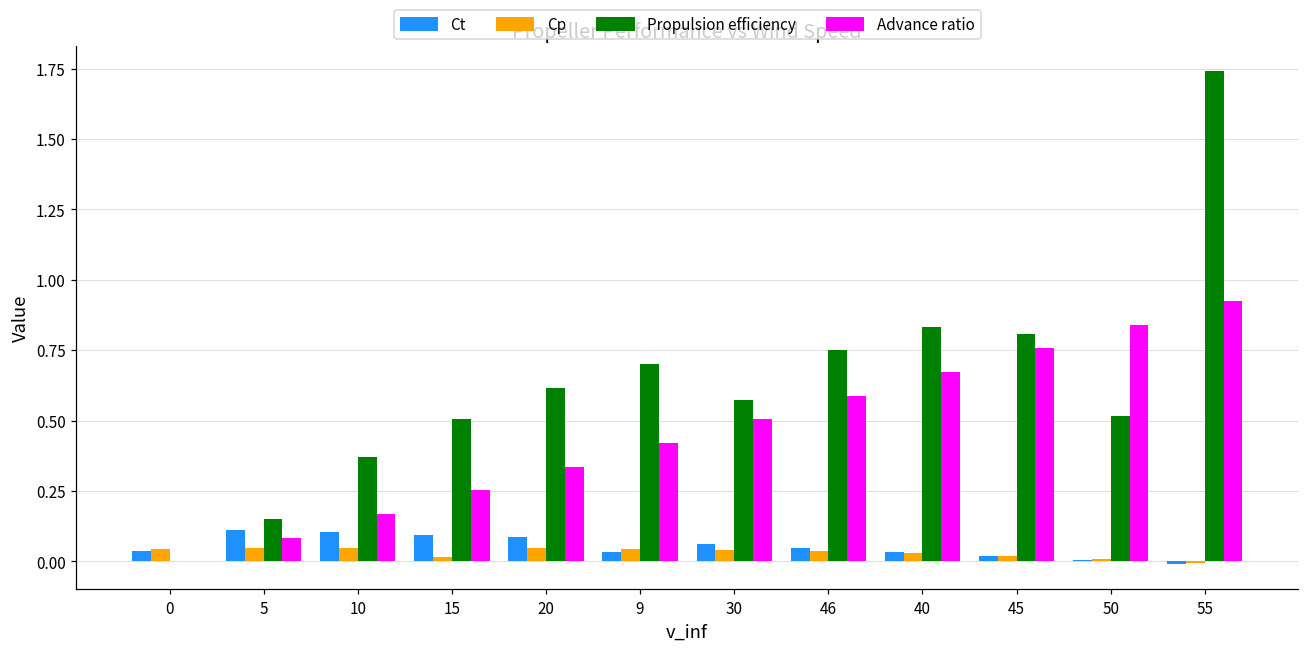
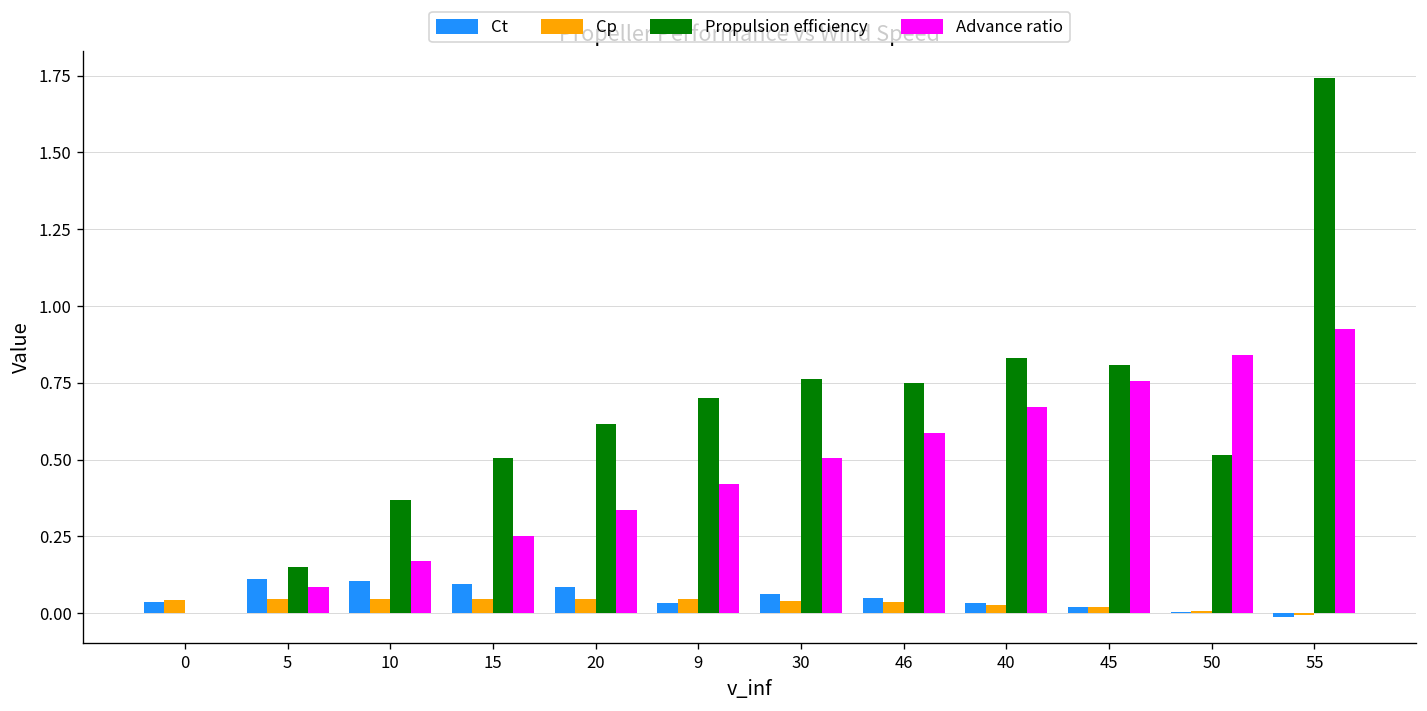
Cp, 15: 0.02 -> 0.05
Propulsion efficiency, 30: 0.57 -> 0.76
